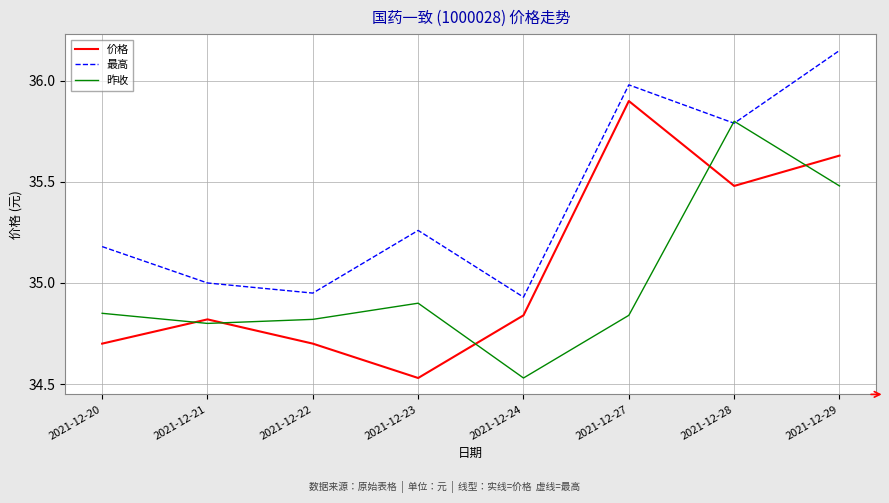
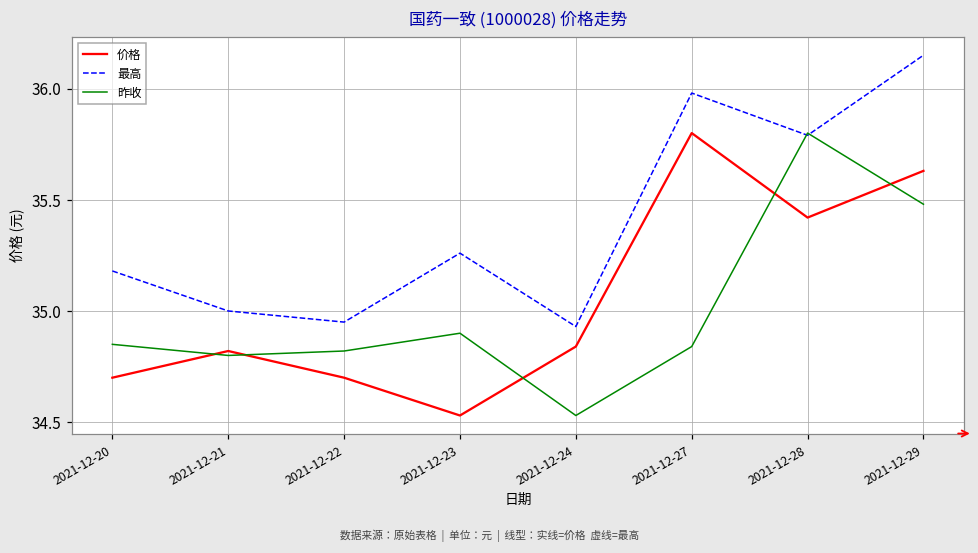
价格, 2021-12-27: 35.9 -> 35.8
价格, 2021-12-28: 35.48 -> 35.42
